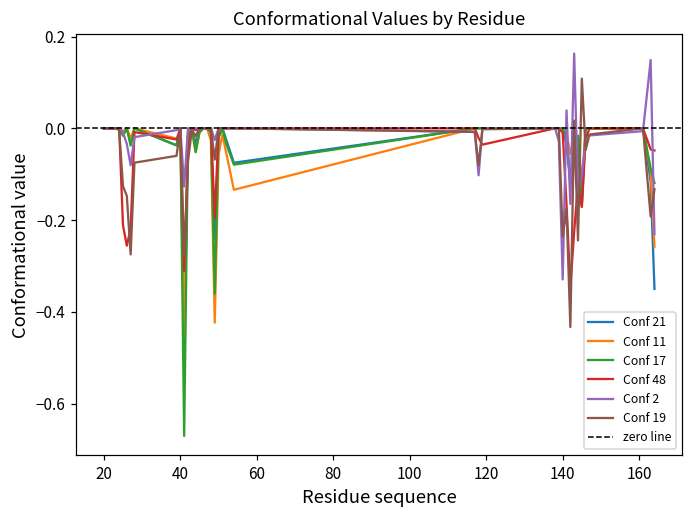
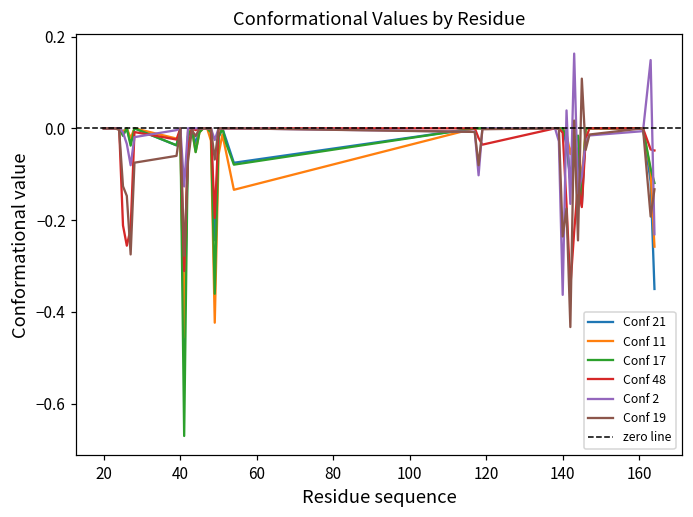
Conf 2, 140: -0.33 -> -0.36
